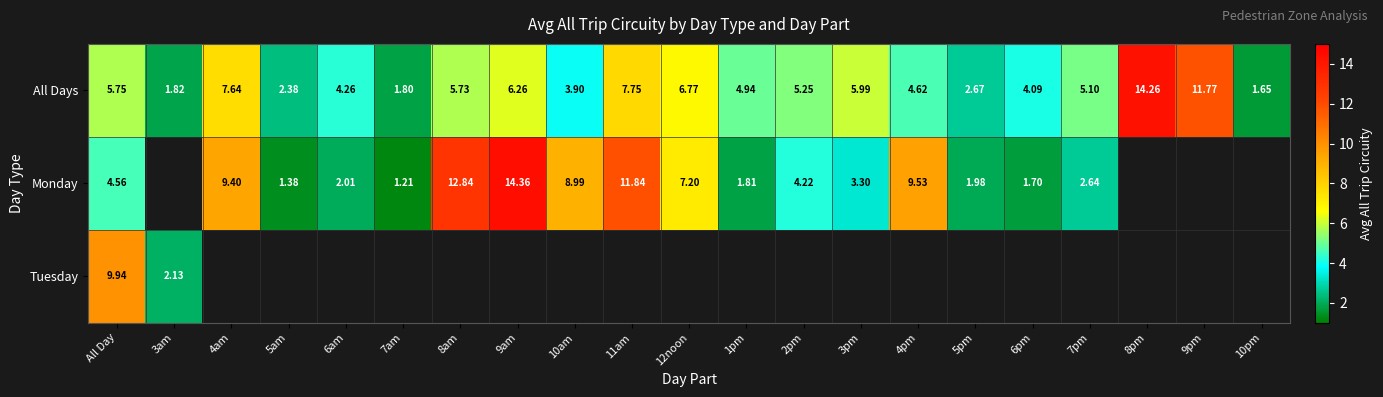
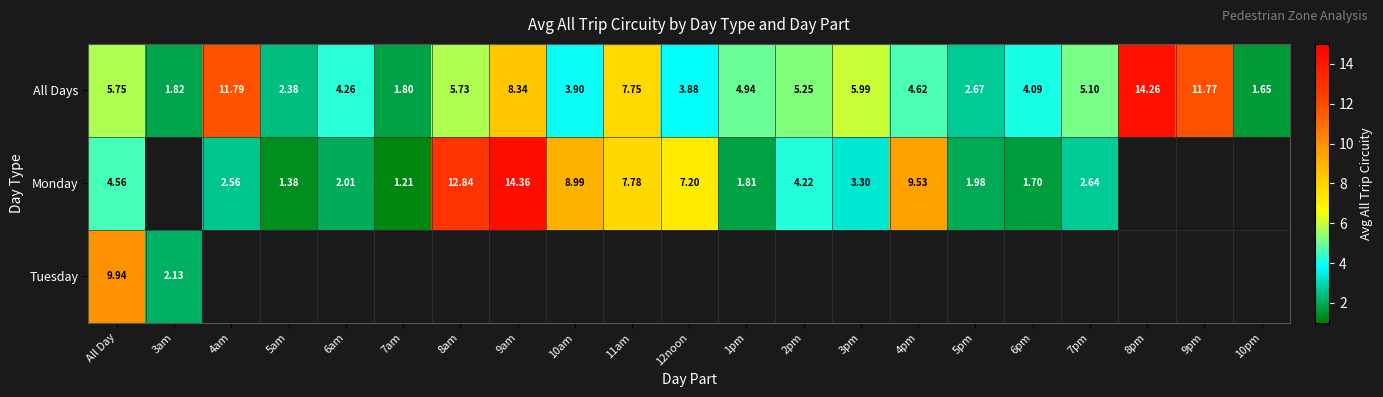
All Days, 4am: 7.64 -> 11.79
All Days, 9am: 6.26 -> 8.34
All Days, 12noon: 6.77 -> 3.88
Monday, 4am: 9.40 -> 2.56
Monday, 11am: 11.84 -> 7.78
